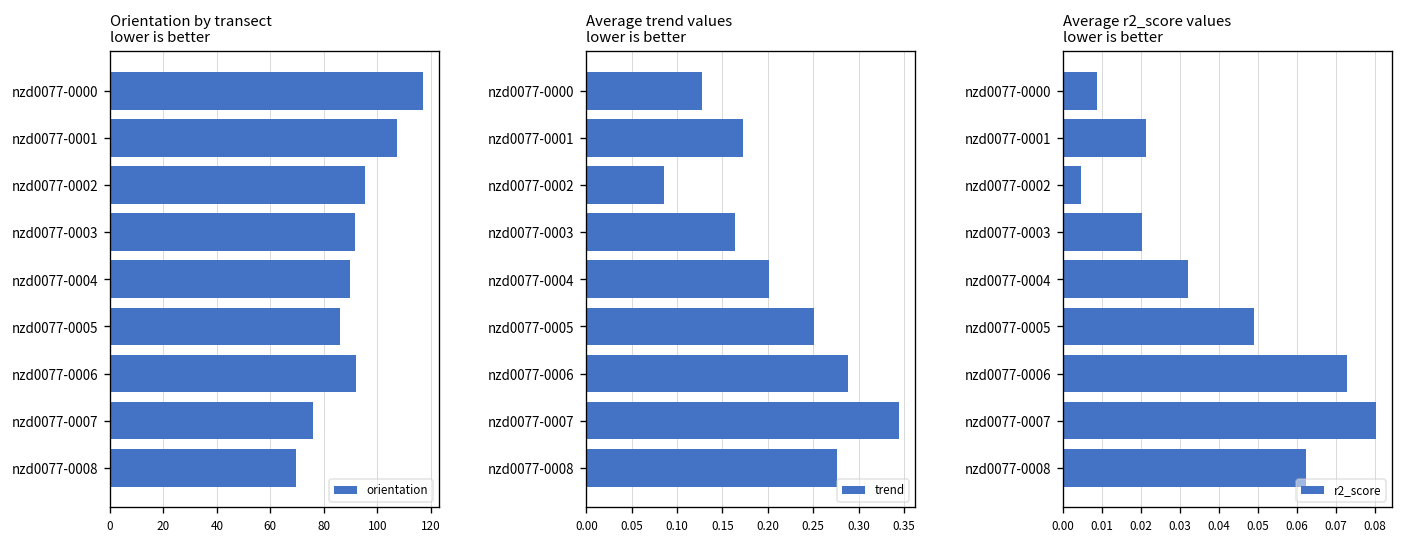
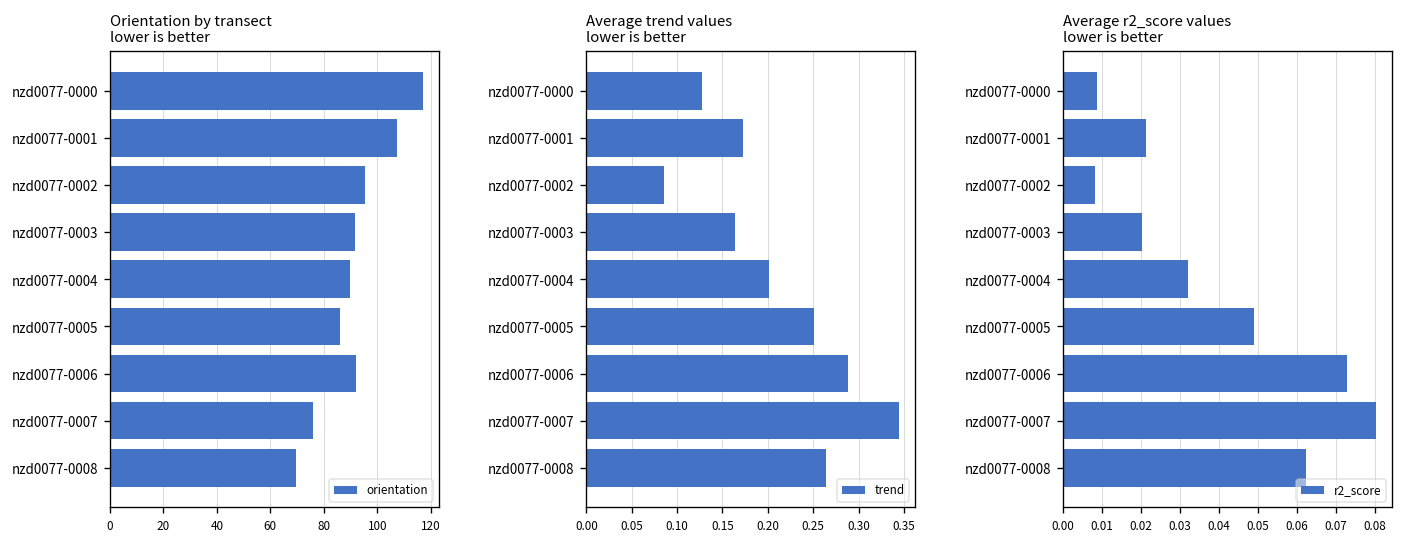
Average trend values lower is better, nzd0077-0008: 0.28 -> 0.26
Average r2_score values lower is better, nzd0077-0002: 0.005 -> 0.008
